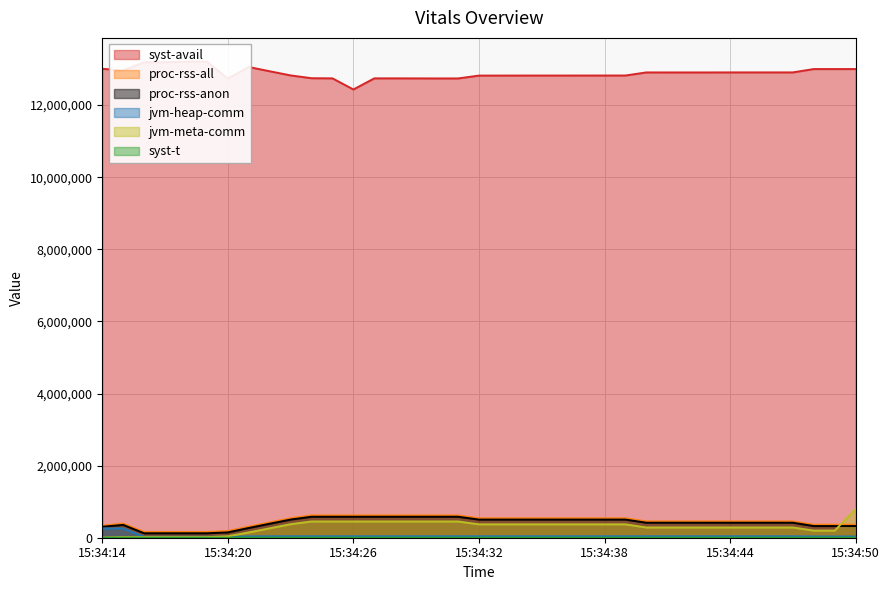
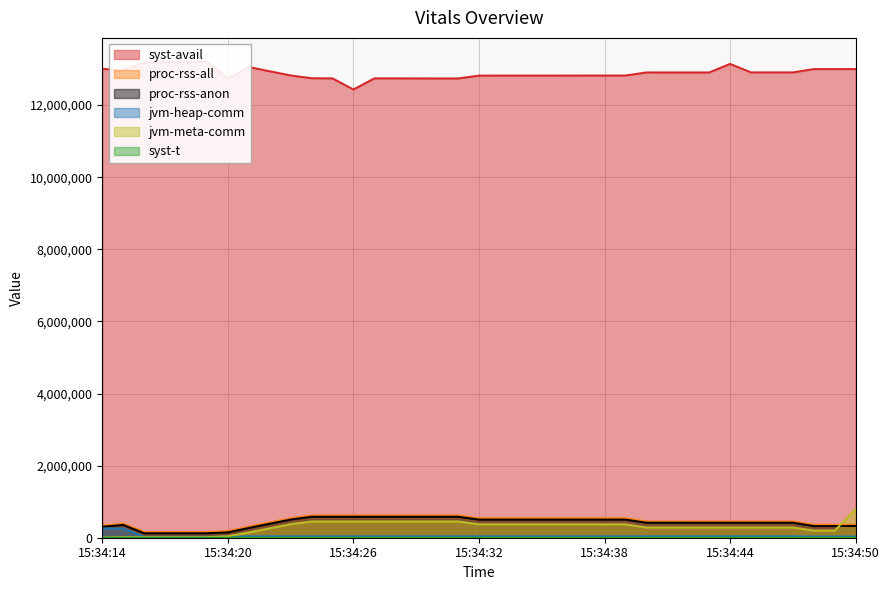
syst-avail, 15:34:44: 12,900,000 -> 13,100,000
